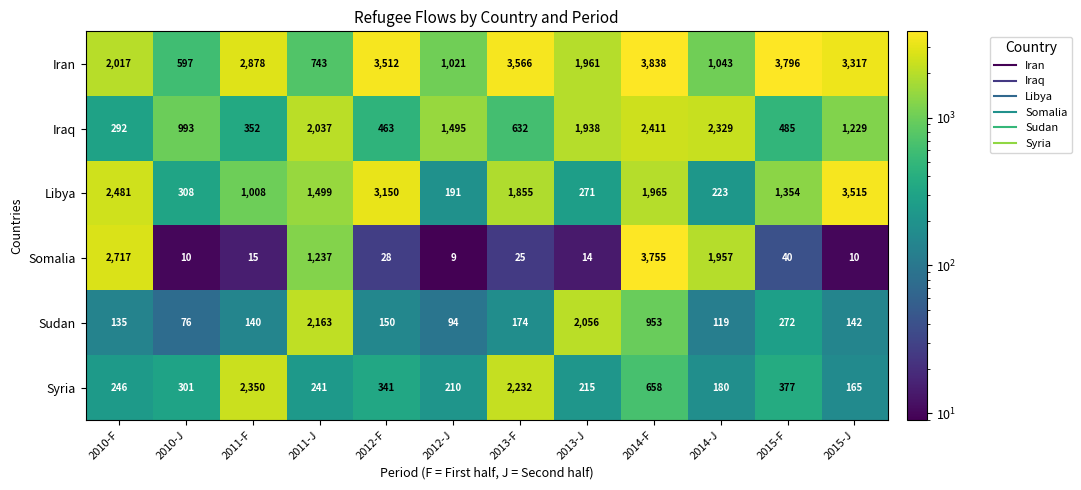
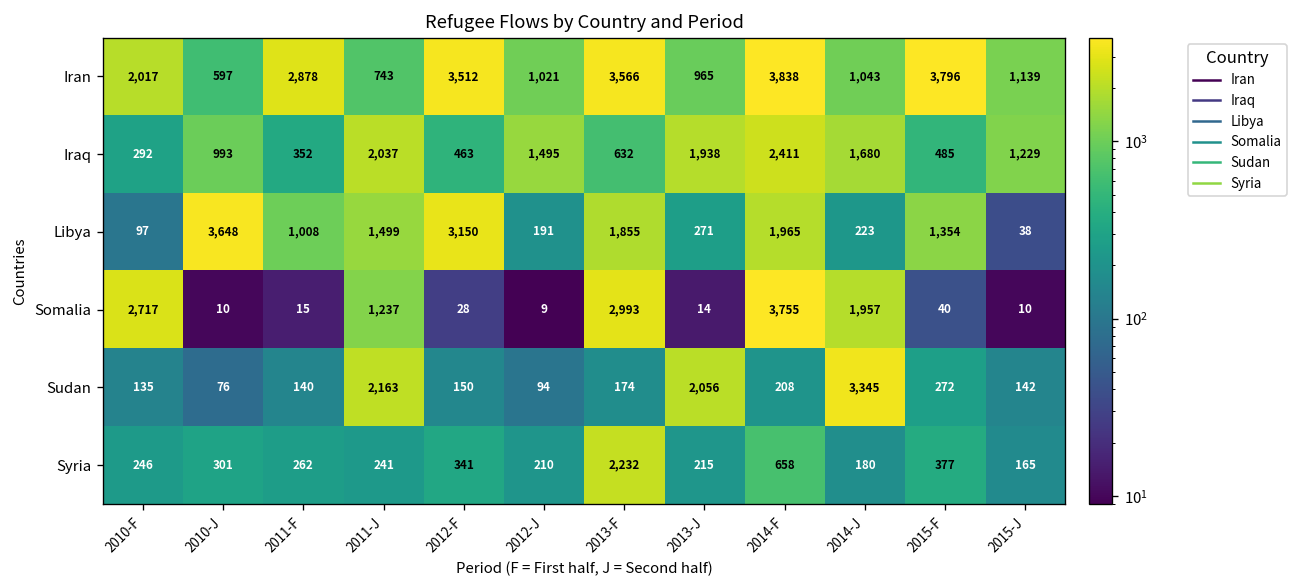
Iran, 2013-J: 1,961 -> 965
Iran, 2015-J: 3,317 -> 1,139
Iraq, 2014-J: 2,329 -> 1,680
Libya, 2010-F: 2,481 -> 97
Libya, 2010-J: 308 -> 3,648
Libya, 2015-J: 3,515 -> 38
Somalia, 2013-F: 25 -> 2,993
Sudan, 2014-F: 953 -> 208
Sudan, 2014-J: 119 -> 3,345
Syria, 2011-F: 2,350 -> 262
